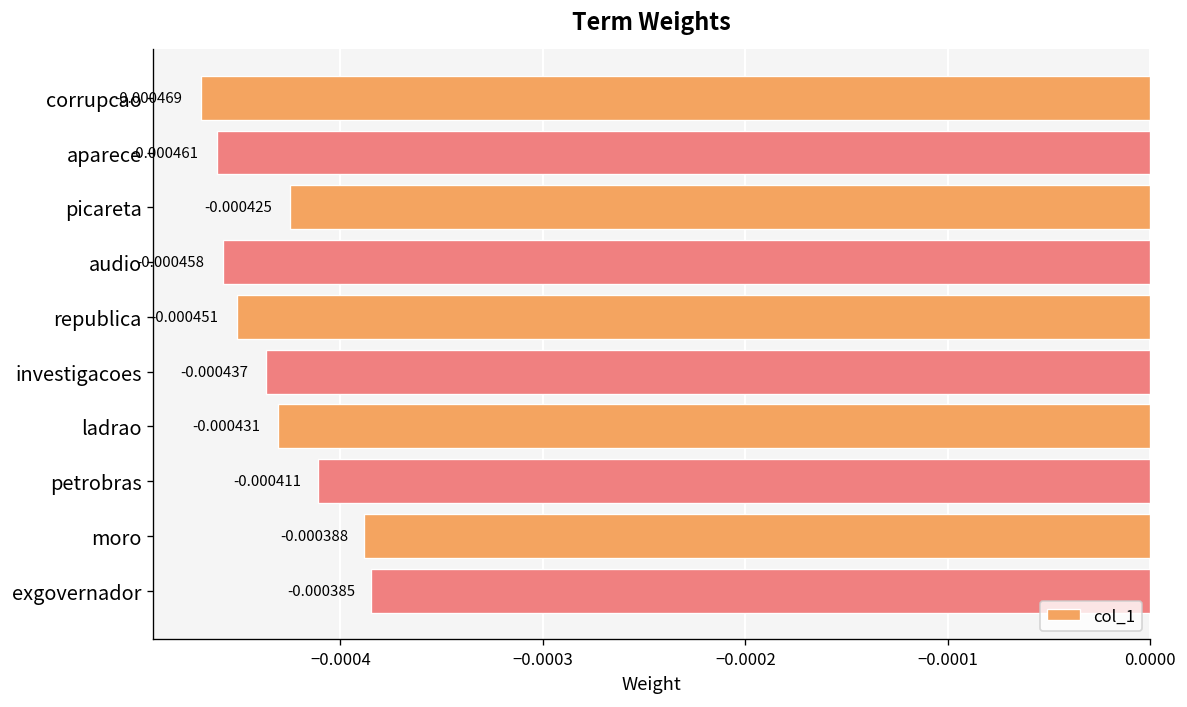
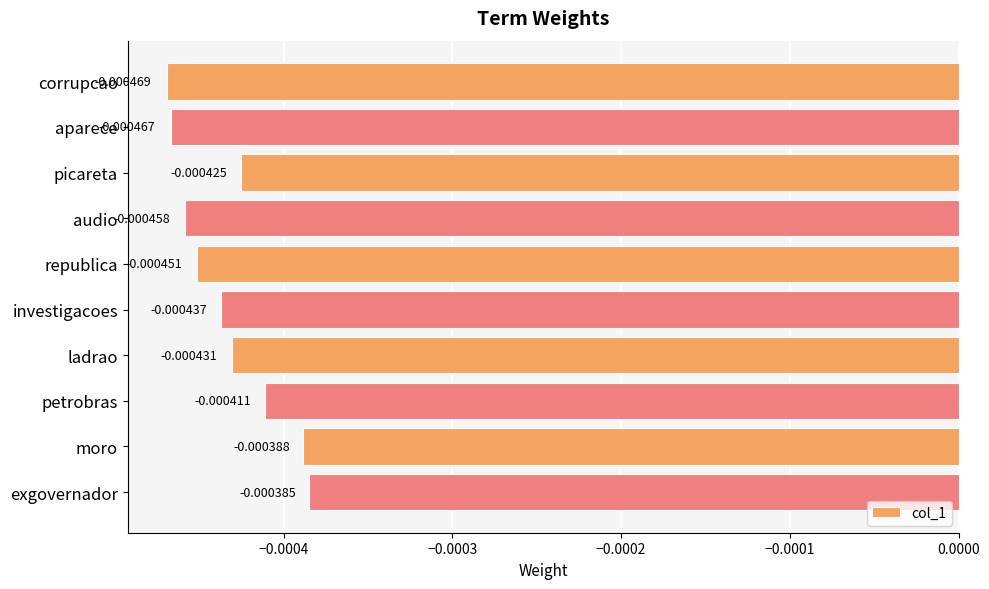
aparece: -0.000461 -> -0.000467
